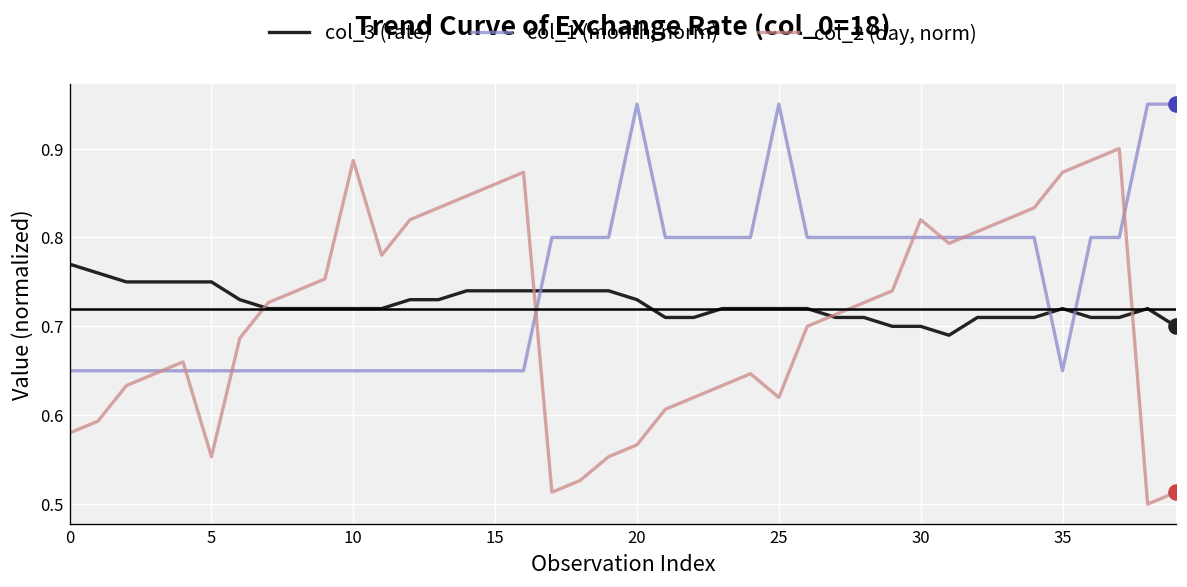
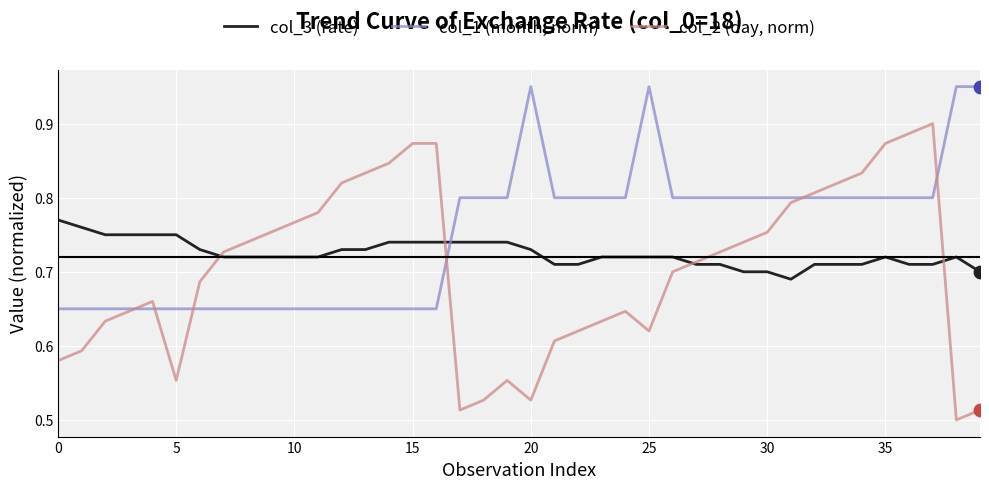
col_2 (day, norm), 10: 0.89 -> 0.77
col_2 (day, norm), 15: 0.86 -> 0.87
col_2 (day, norm), 20: 0.57 -> 0.53
col_2 (day, norm), 30: 0.82 -> 0.75
col_1 (month, norm), 35: 0.65 -> 0.80
